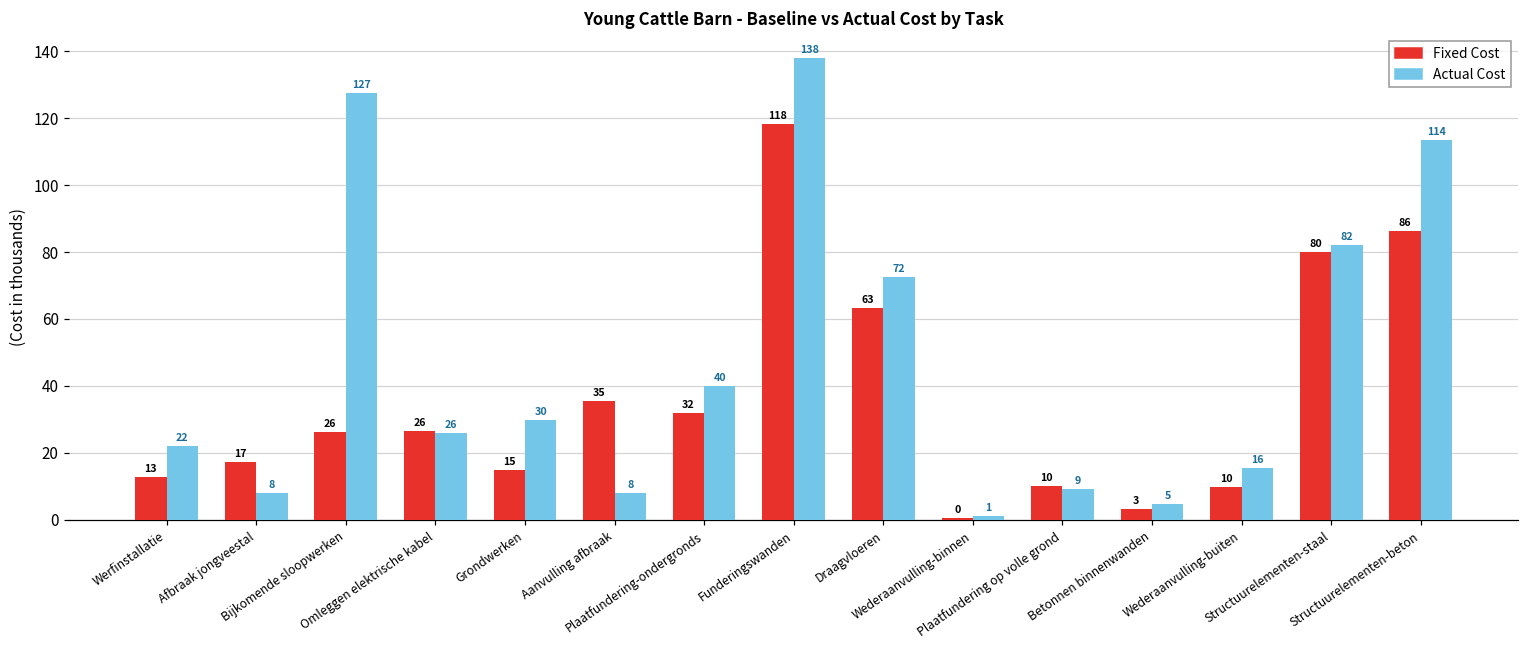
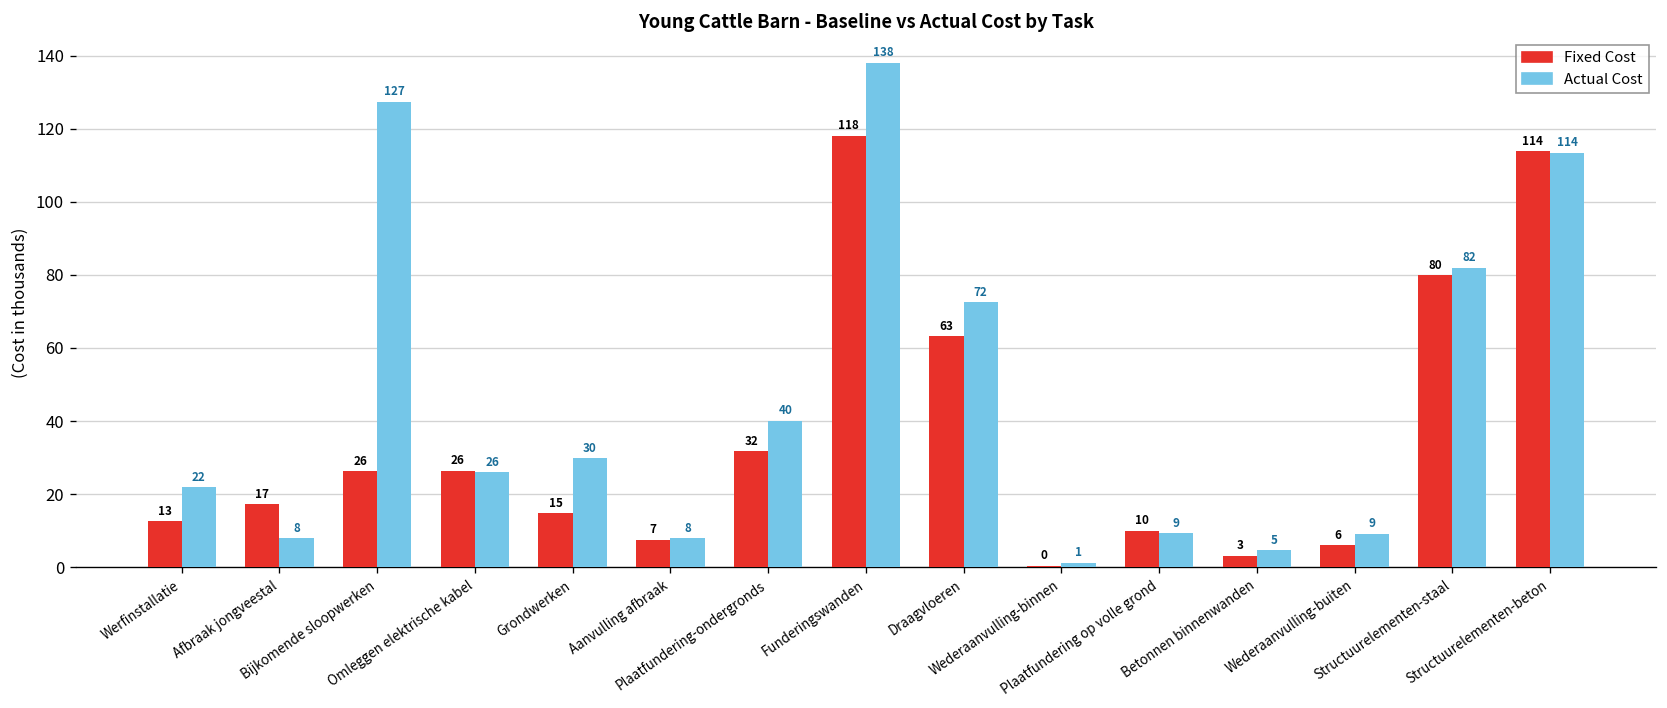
Fixed Cost, Aanvulling afbraak: 35 -> 7
Fixed Cost, Wederaanvulling-buiten: 10 -> 6
Actual Cost, Wederaanvulling-buiten: 16 -> 9
Fixed Cost, Structuurelementen-beton: 86 -> 114
